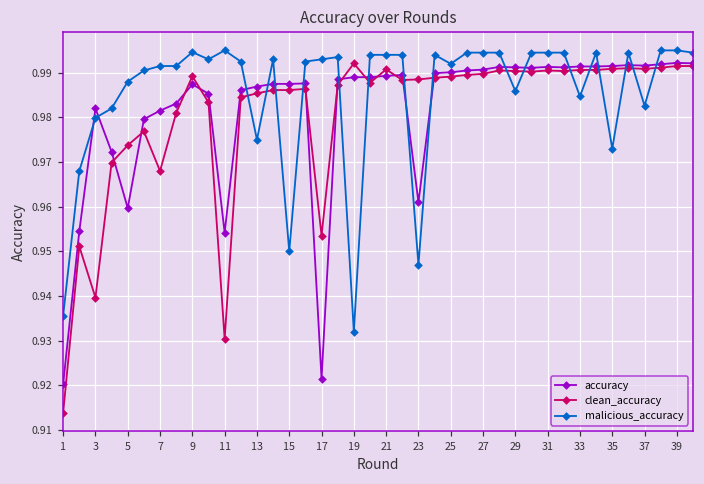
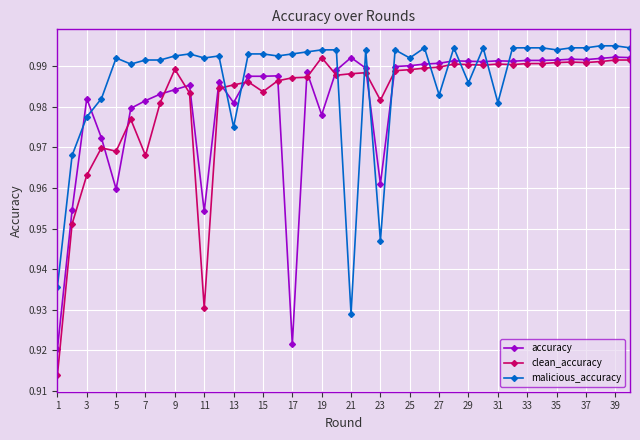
clean_accuracy, 3: 0.940 -> 0.963
malicious_accuracy, 3: 0.980 -> 0.978
clean_accuracy, 5: 0.974 -> 0.969
malicious_accuracy, 5: 0.988 -> 0.992
accuracy, 9: 0.987 -> 0.984
malicious_accuracy, 9: 0.995 -> 0.993
malicious_accuracy, 11: 0.995 -> 0.992
accuracy, 13: 0.987 -> 0.981
clean_accuracy, 15: 0.986 -> 0.984
malicious_accuracy, 15: 0.950 -> 0.993
clean_accuracy, 17: 0.954 -> 0.987
accuracy, 19: 0.989 -> 0.978
malicious_accuracy, 19: 0.932 -> 0.994
accuracy, 21: 0.989 -> 0.992
clean_accuracy, 21: 0.991 -> 0.988
malicious_accuracy, 21: 0.994 -> 0.929
clean_accuracy, 23: 0.989 -> 0.982
malicious_accuracy, 27: 0.995 -> 0.983
malicious_accuracy, 31: 0.995 -> 0.981
malicious_accuracy, 33: 0.985 -> 0.995
malicious_accuracy, 35: 0.973 -> 0.994
malicious_accuracy, 37: 0.983 -> 0.995
